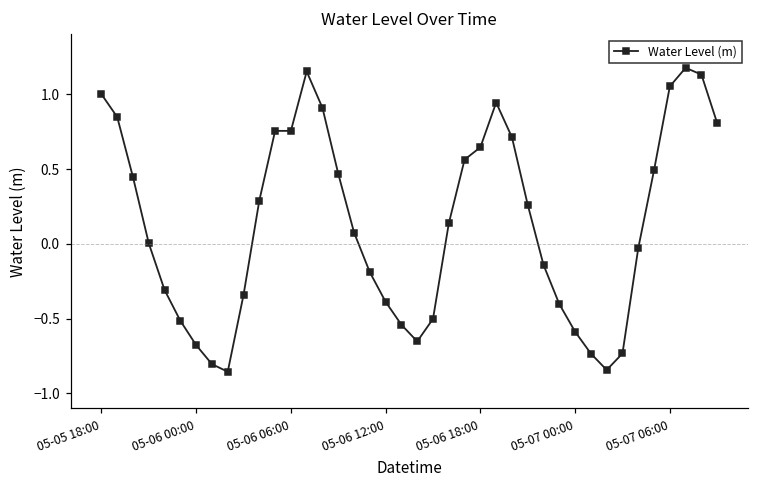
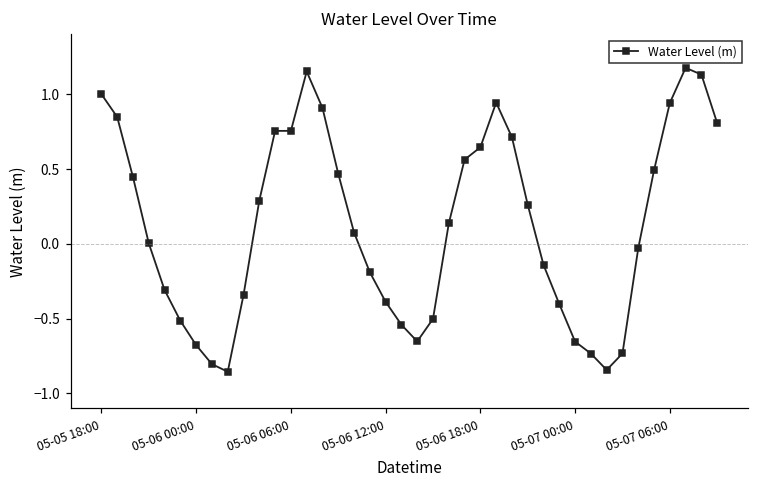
05-07 00:00: -0.59 -> -0.65
05-07 06:00: 1.05 -> 0.94
